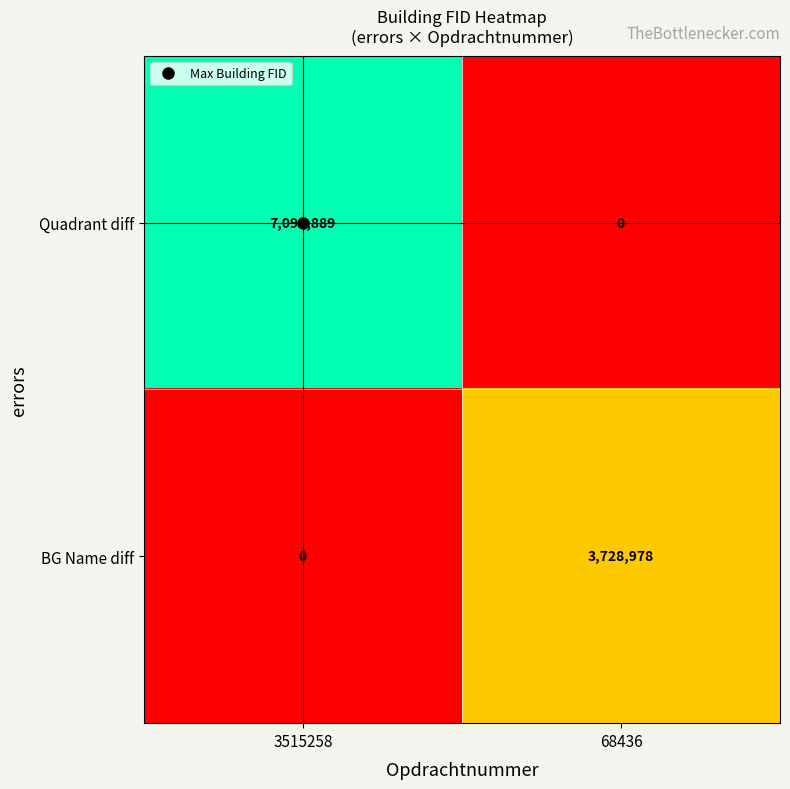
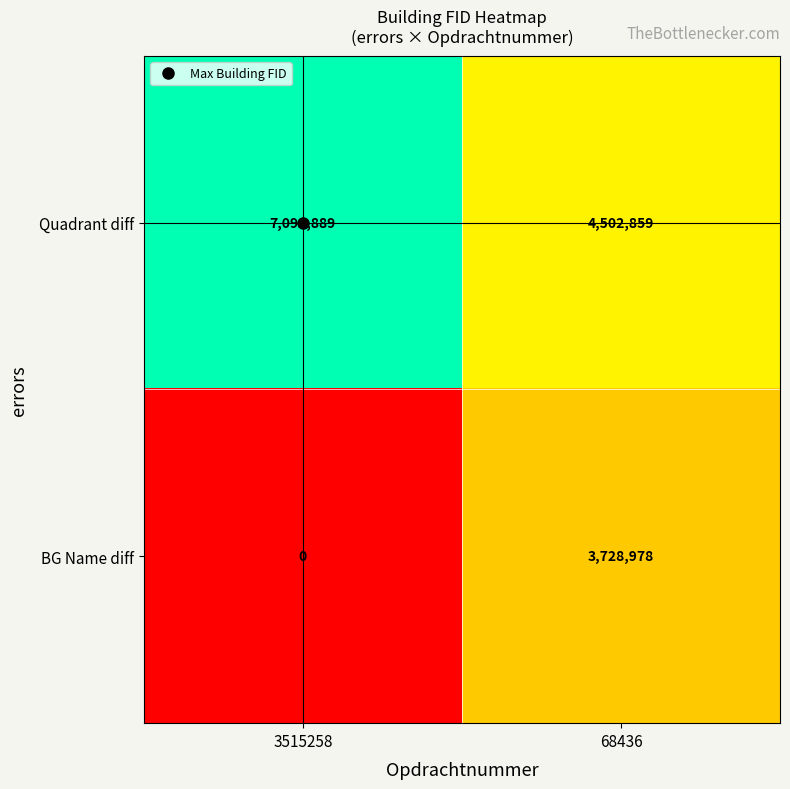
Quadrant diff, 68436: 0 -> 4,502,859
